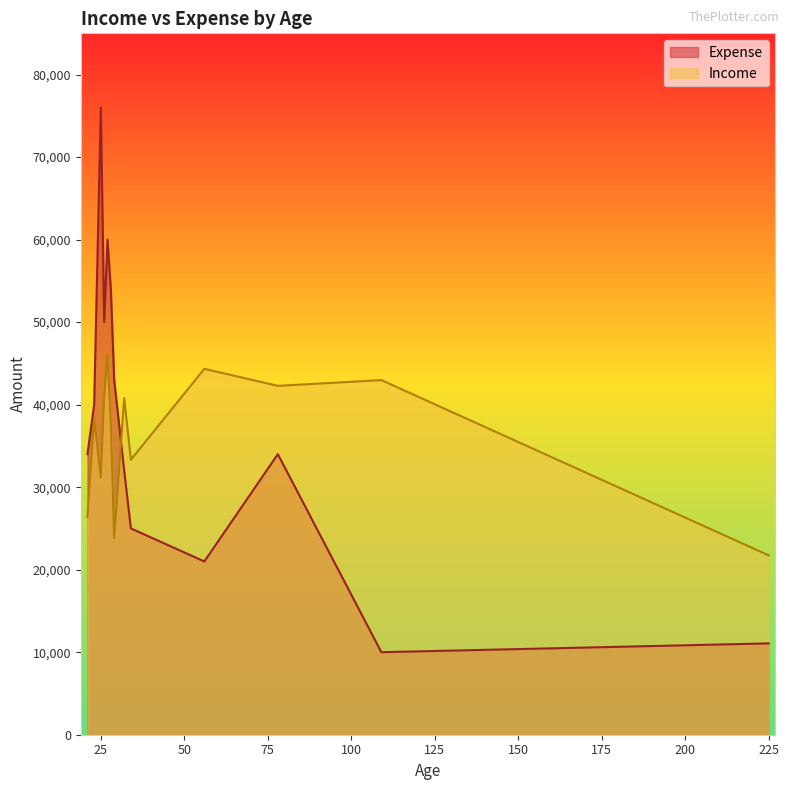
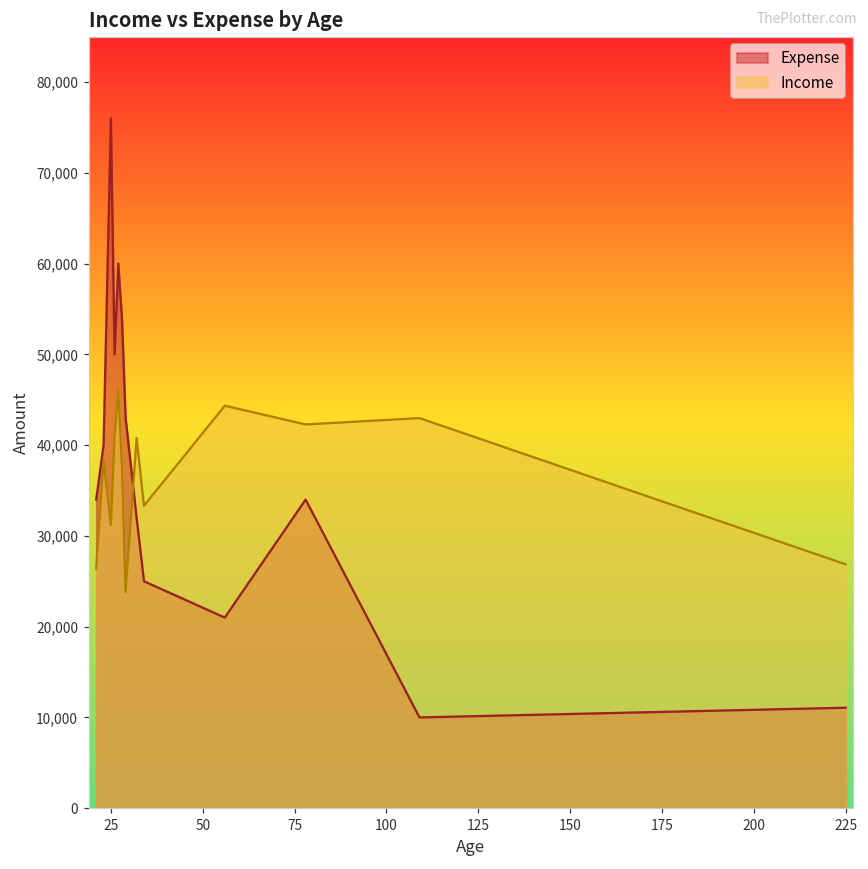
Income, 225: 22,000 -> 27,000
